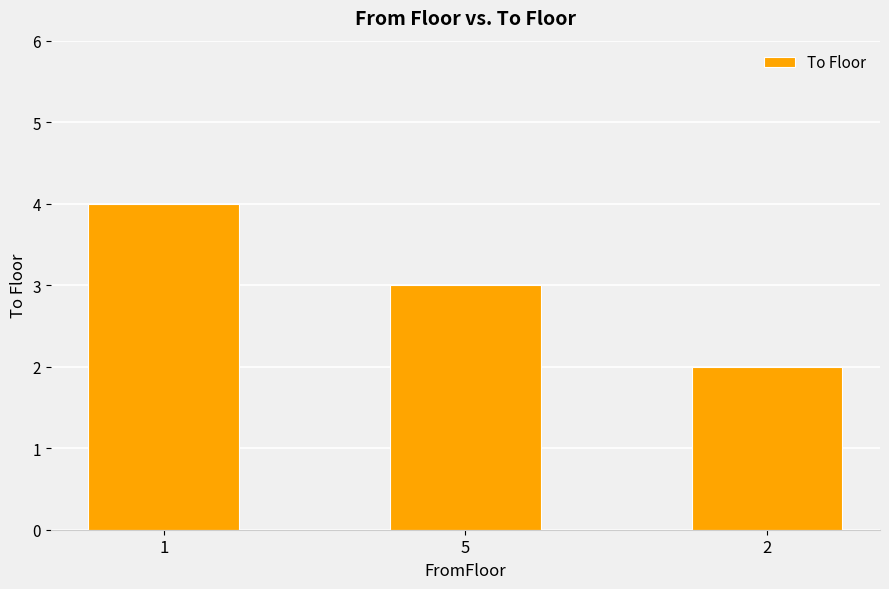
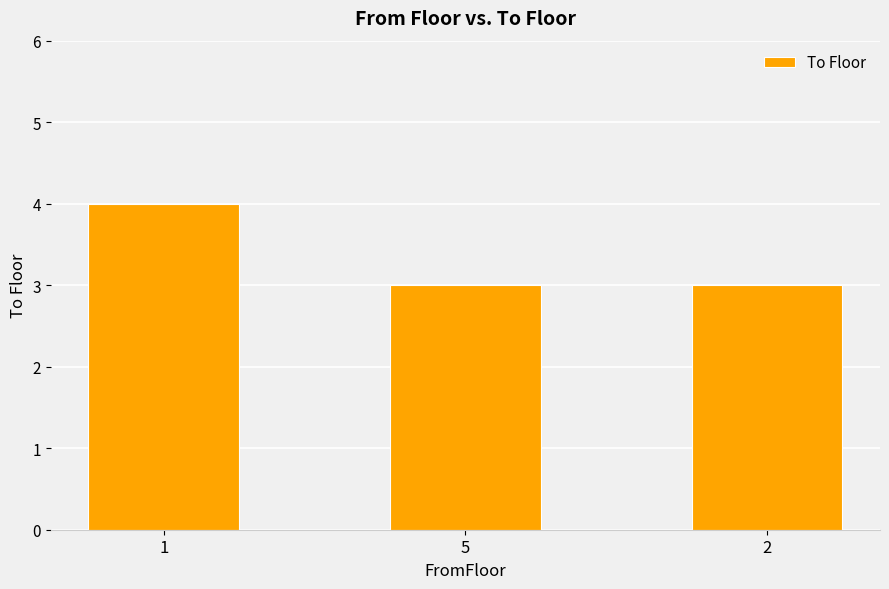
2: 2 -> 3
